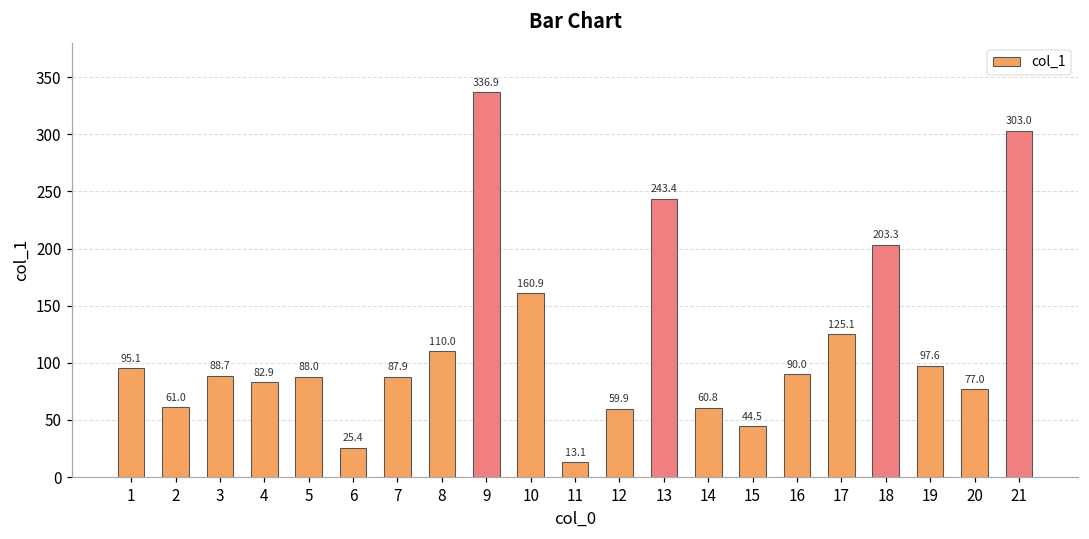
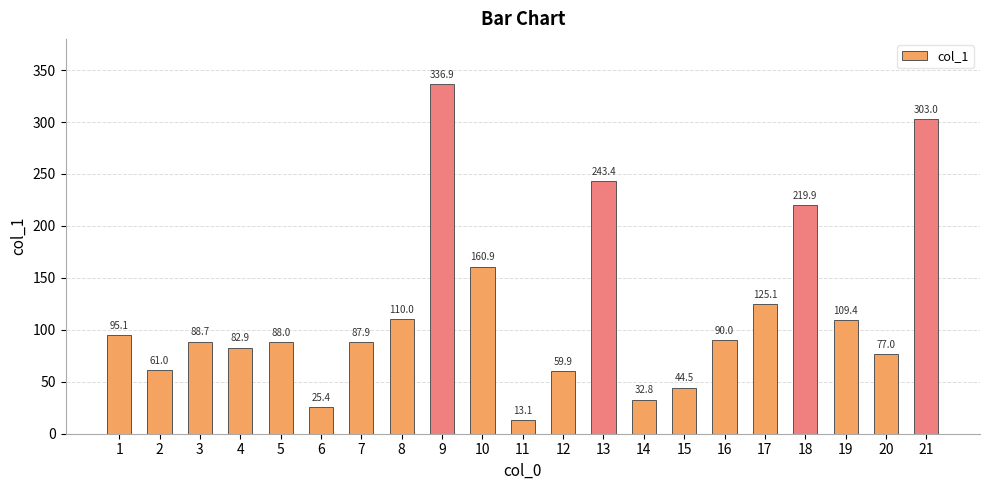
14: 60.8 -> 32.8
18: 203.3 -> 219.9
19: 97.6 -> 109.4
